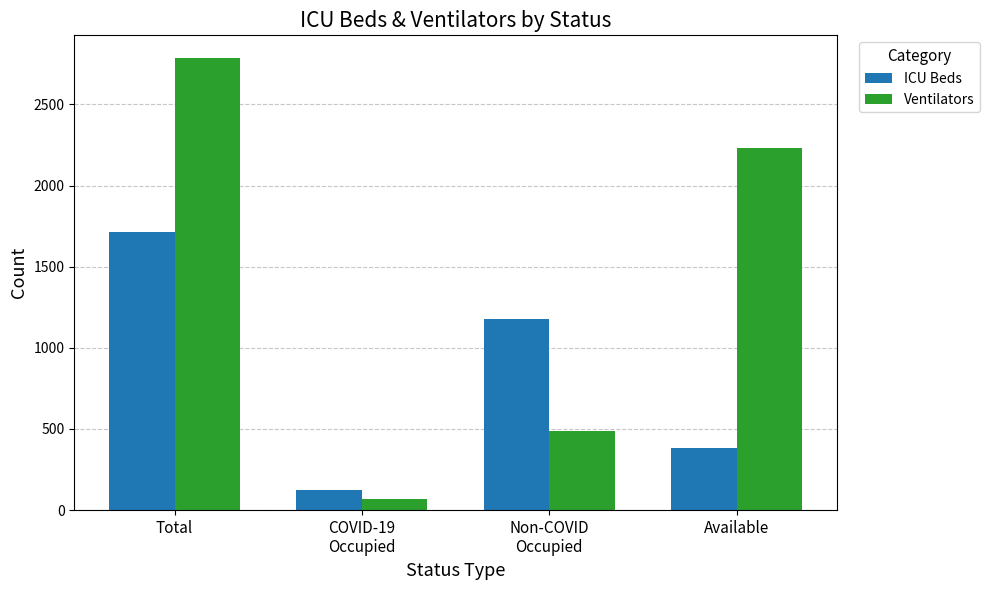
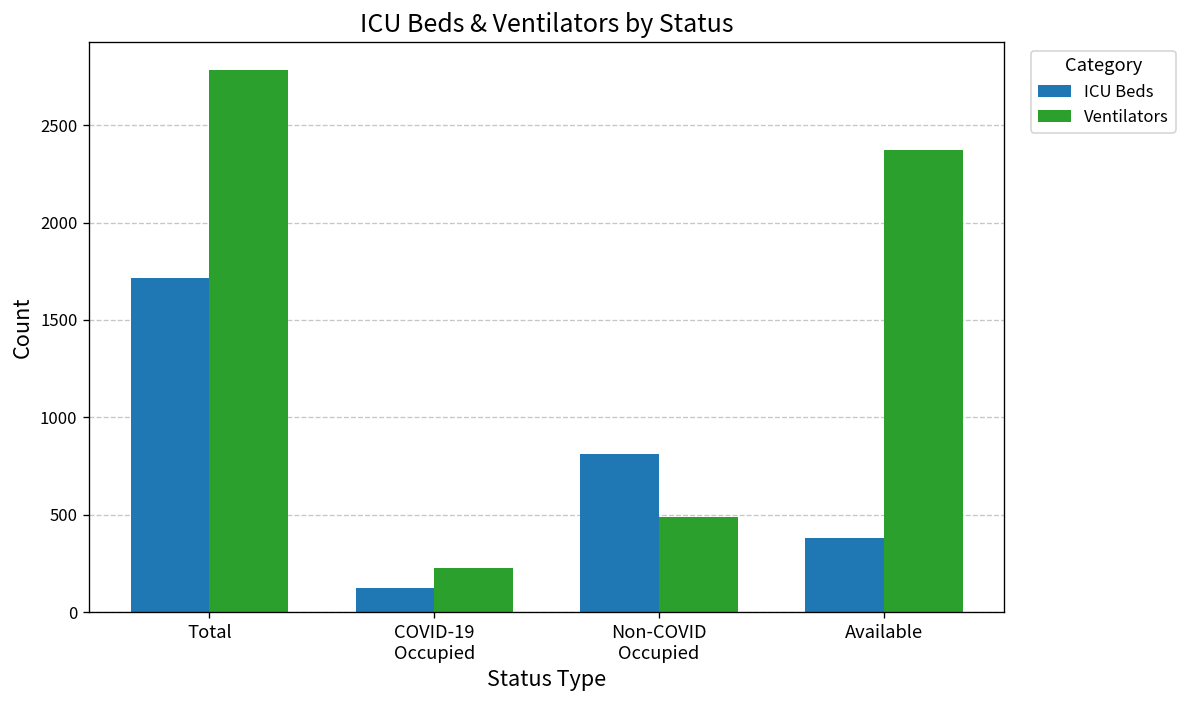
Ventilators, COVID-19 Occupied: 70 -> 230
ICU Beds, Non-COVID Occupied: 1180 -> 810
Ventilators, Available: 2230 -> 2370
